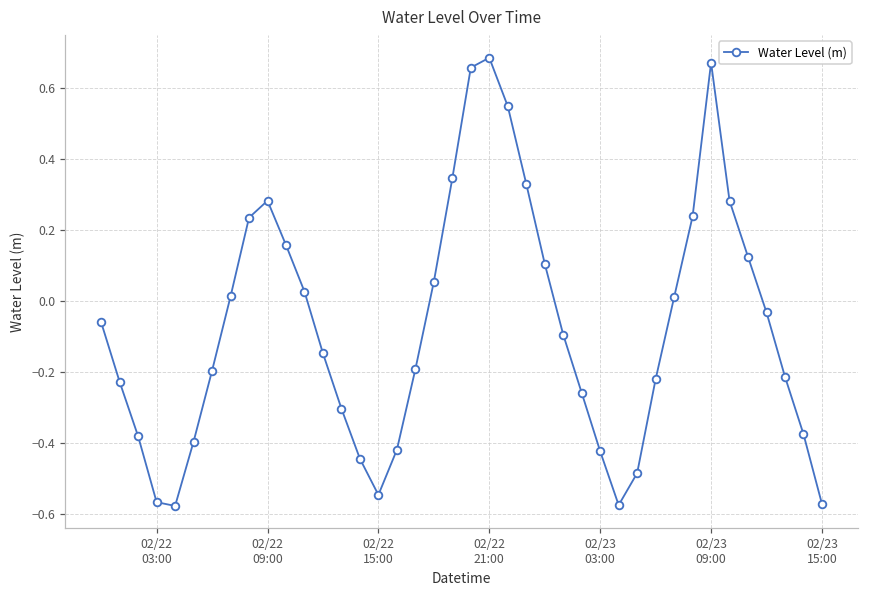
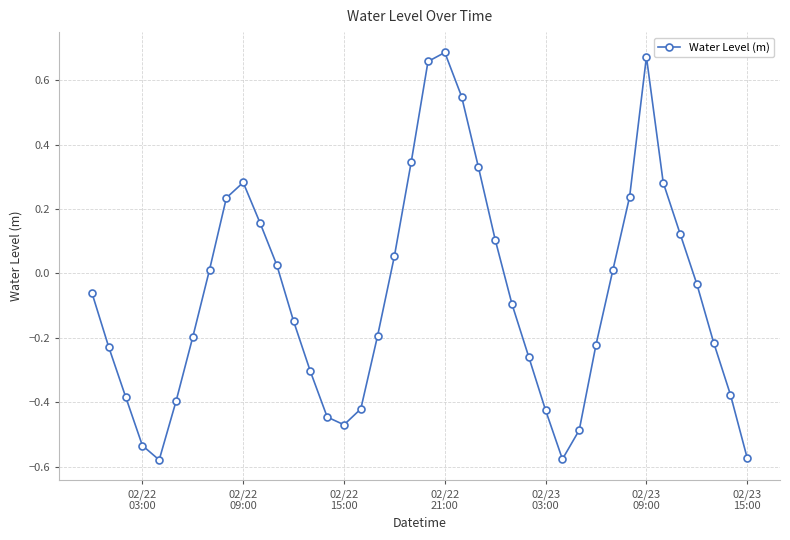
02/22 03:00: -0.57 -> -0.53
02/22 15:00: -0.55 -> -0.47
